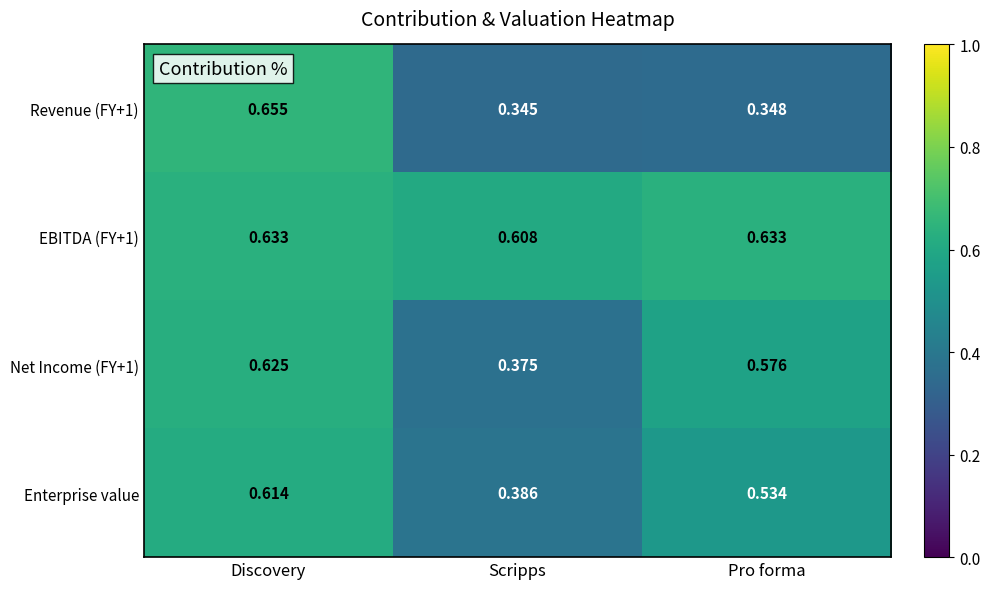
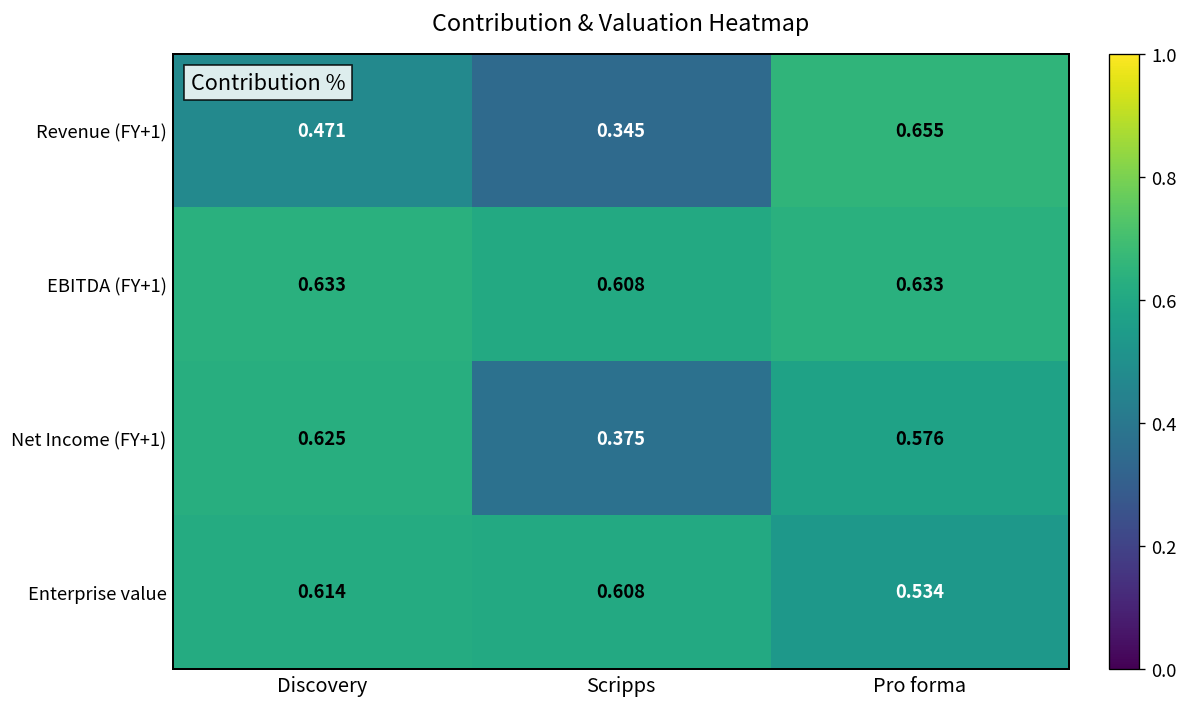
Revenue (FY+1), Discovery: 0.655 -> 0.471
Revenue (FY+1), Pro forma: 0.348 -> 0.655
Enterprise value, Scripps: 0.386 -> 0.608
